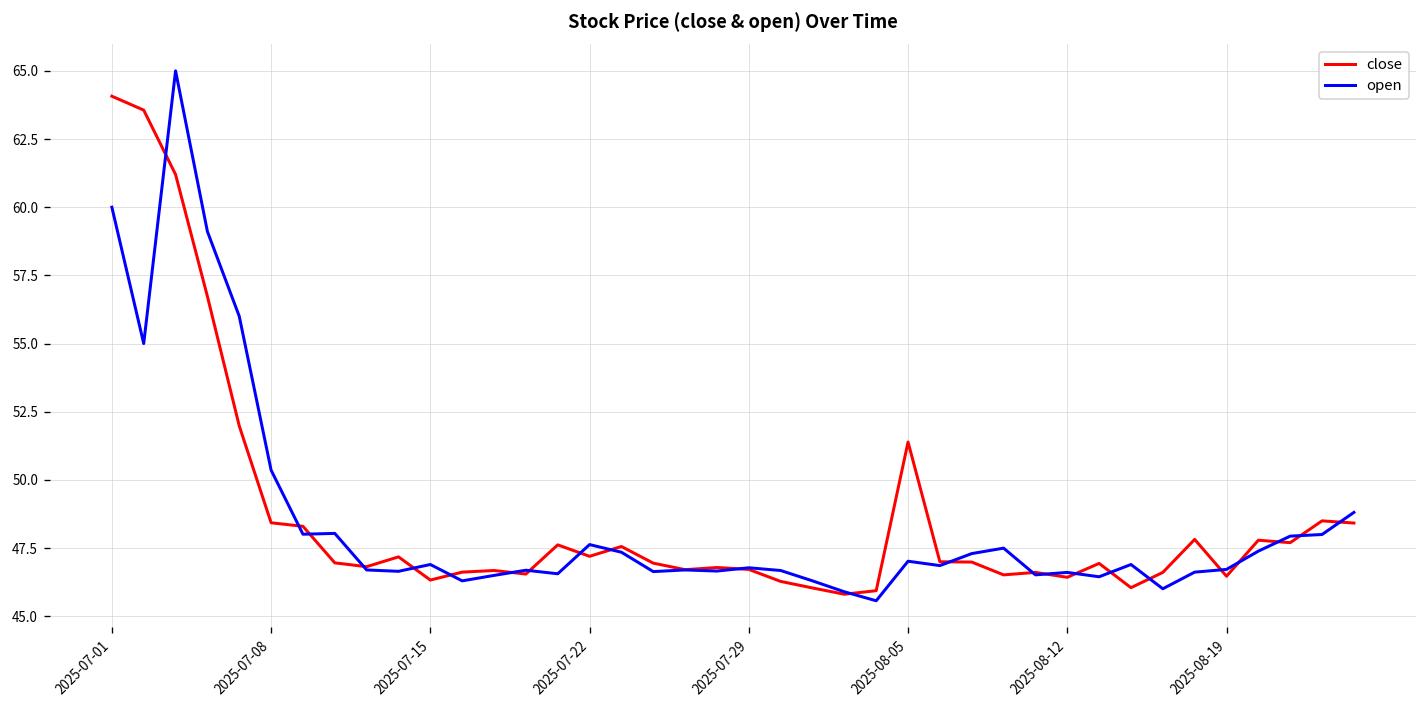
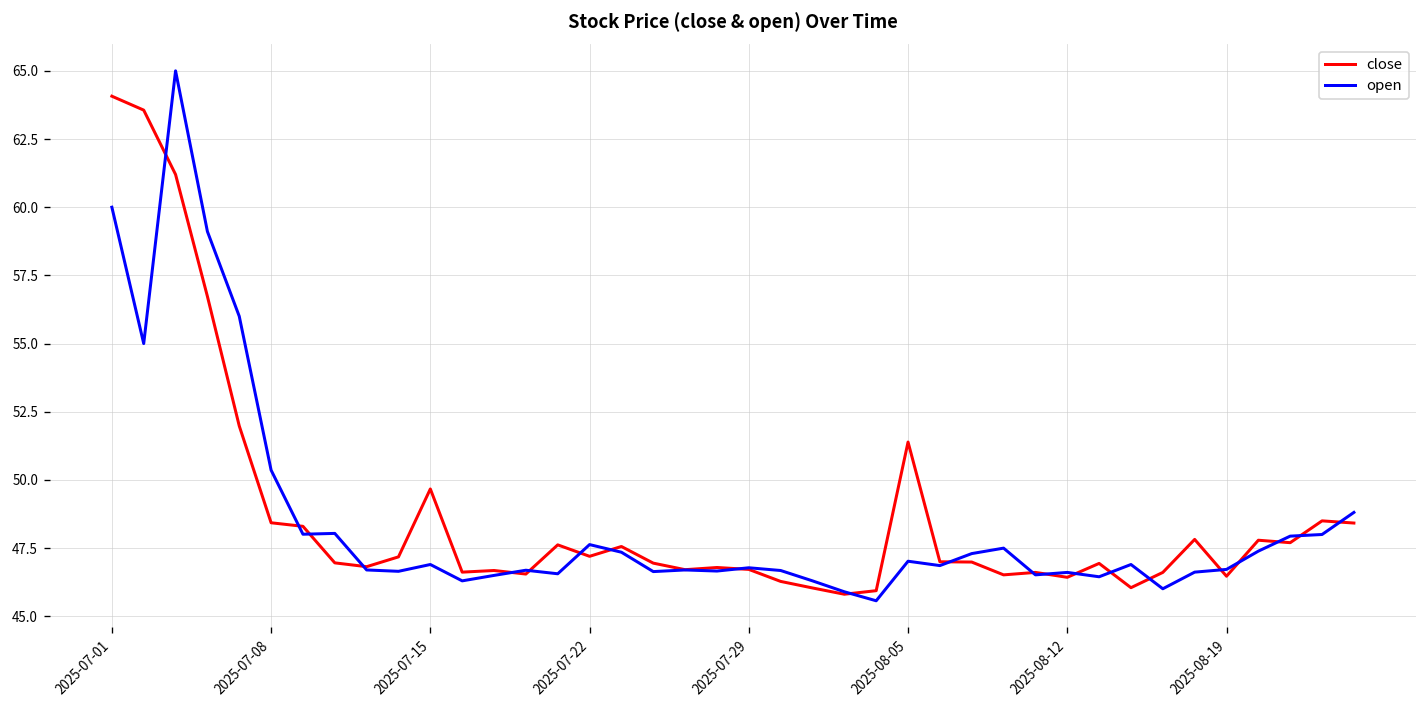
close, 2025-07-15: 46.3 -> 49.7
